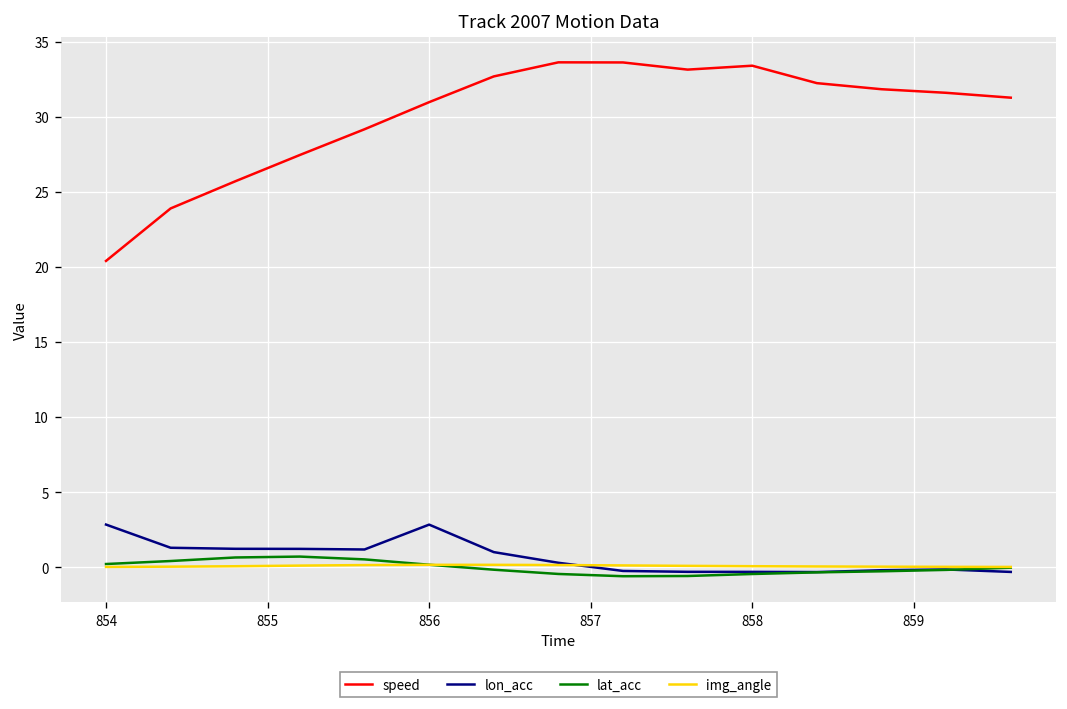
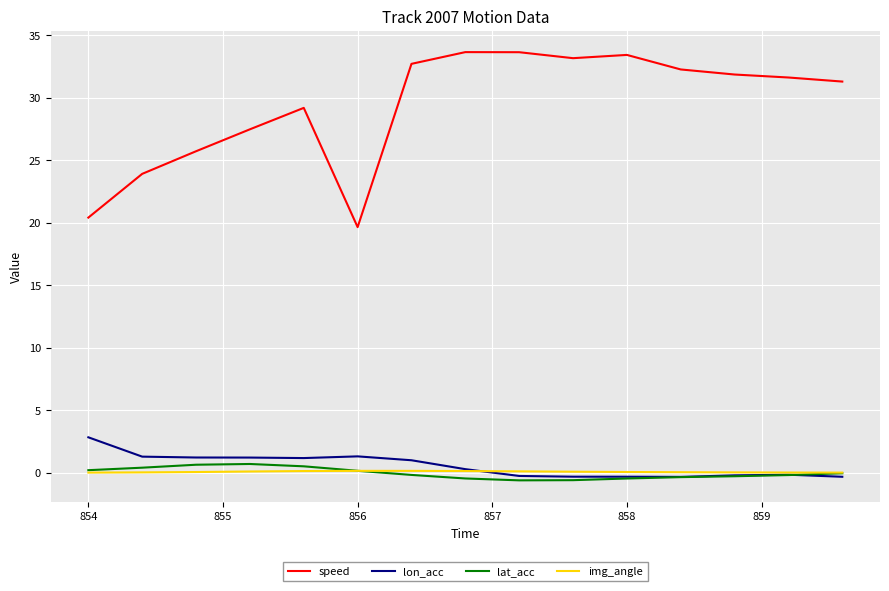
speed, 856: 31.0 -> 19.6
lon_acc, 856: 2.8 -> 1.3
